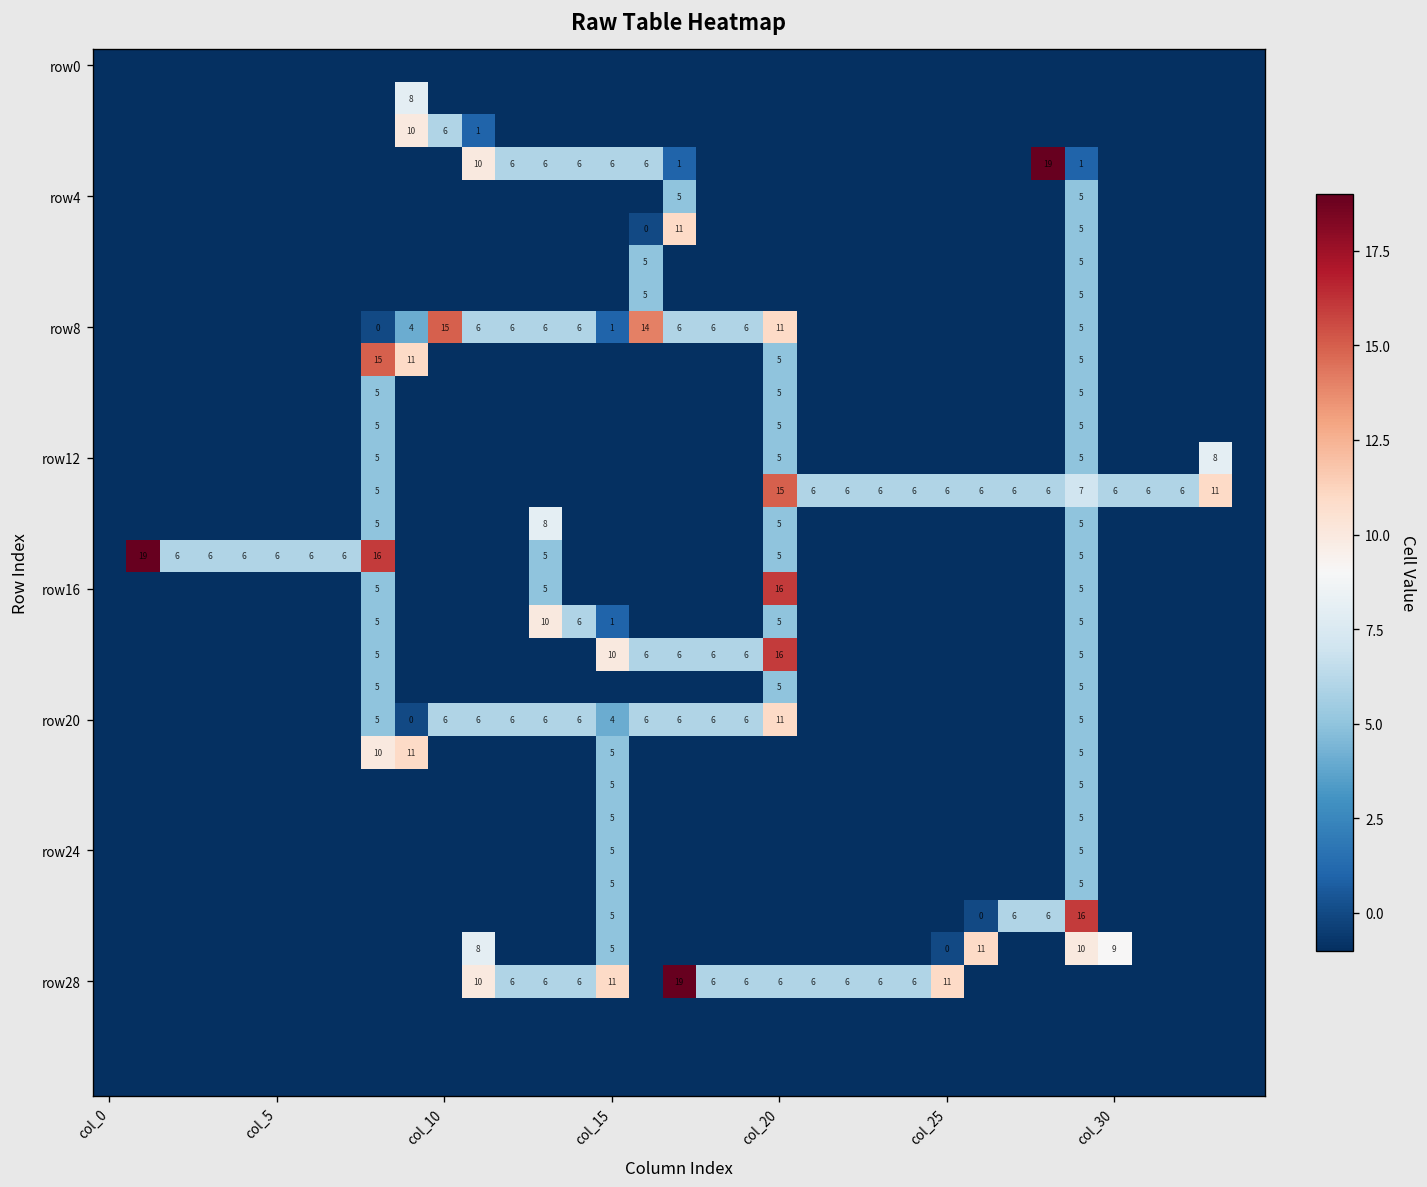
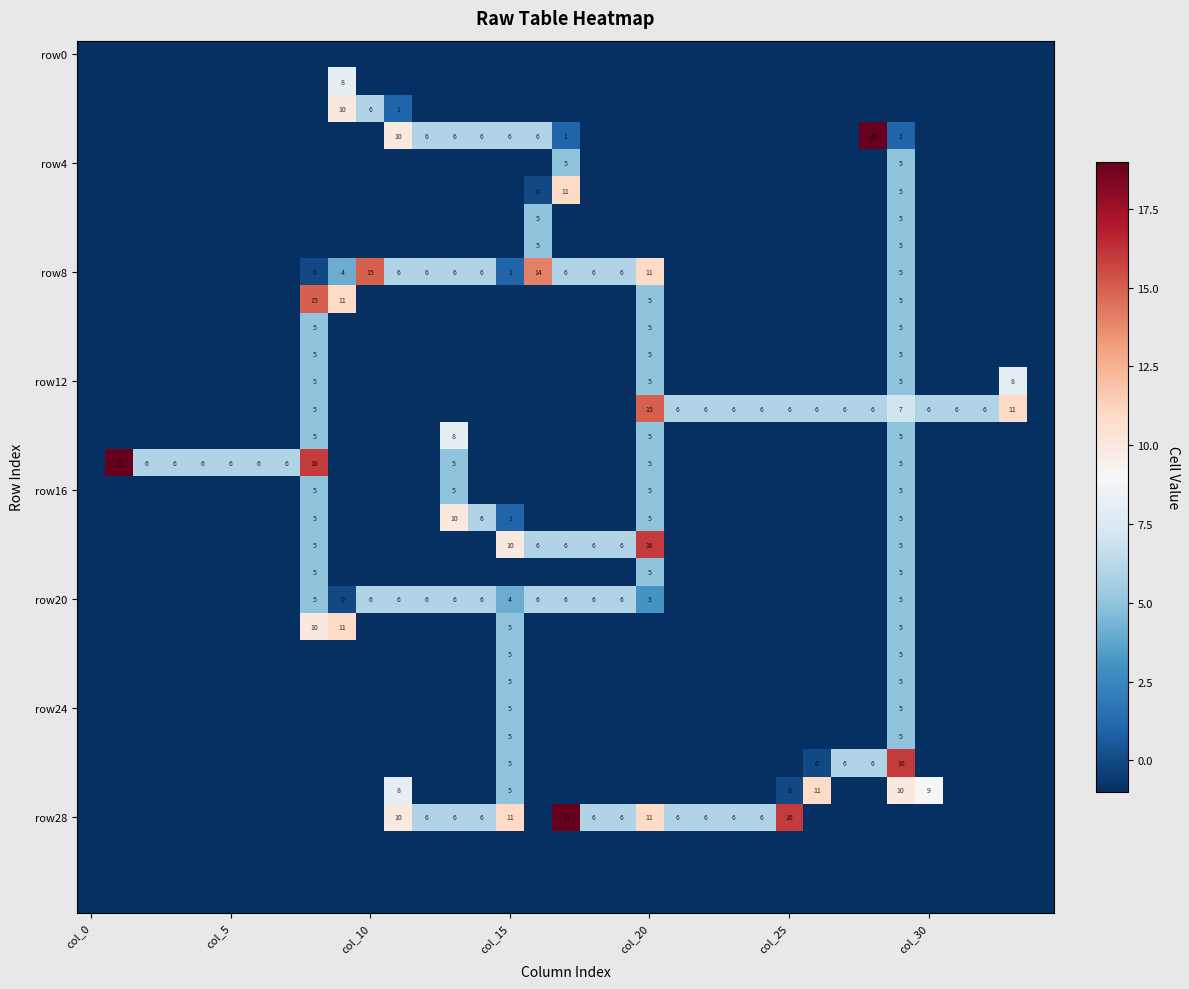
row16, col_20: 16 -> 5
row20, col_20: 11 -> 3
row28, col_20: 6 -> 11
row28, col_25: 11 -> 16
